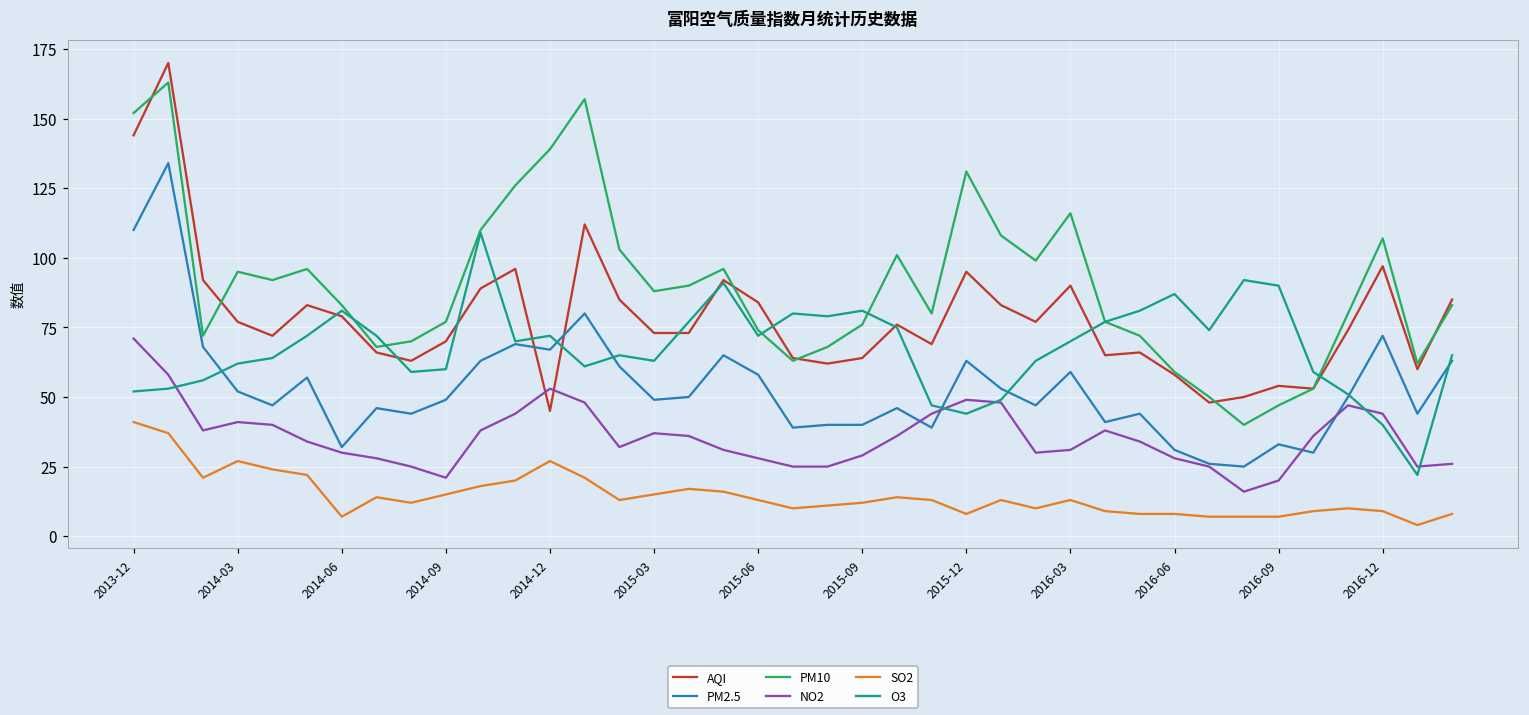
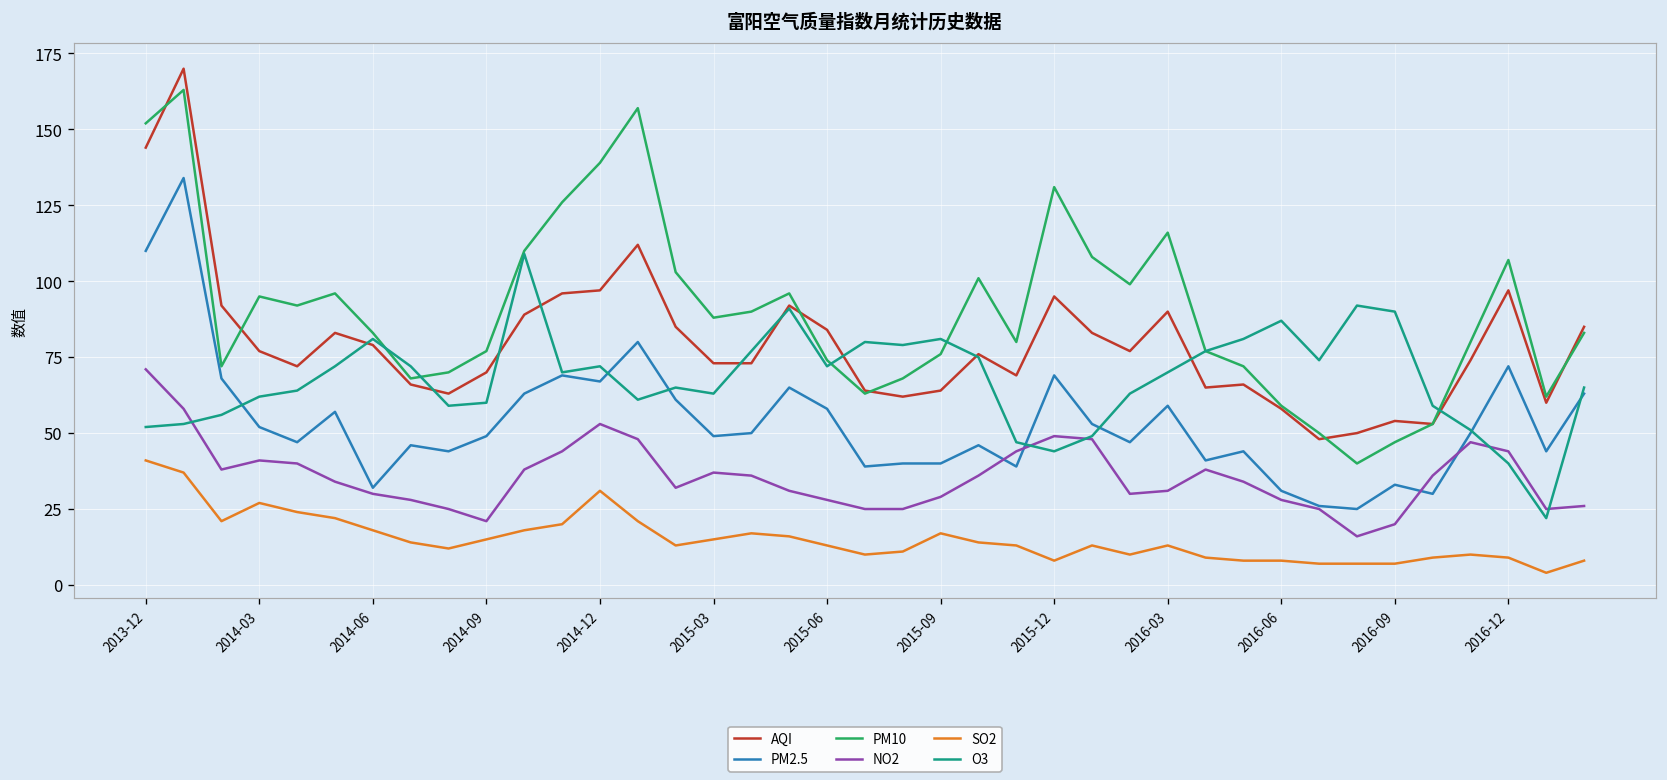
SO2, 2014-06: 7 -> 18
AQI, 2014-12: 45 -> 97
SO2, 2014-12: 27 -> 31
SO2, 2015-09: 12 -> 17
PM2.5, 2015-12: 63 -> 69
